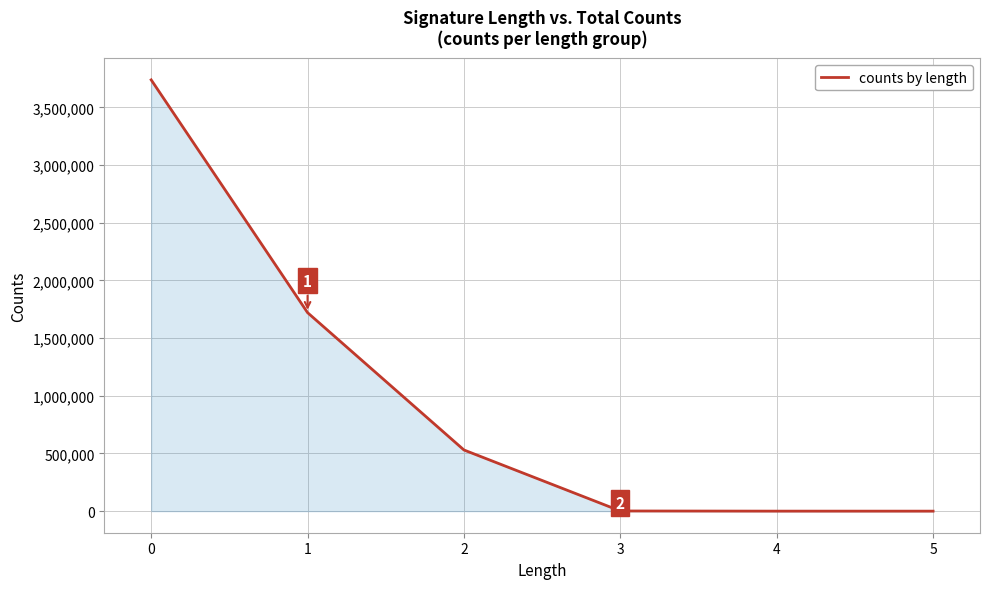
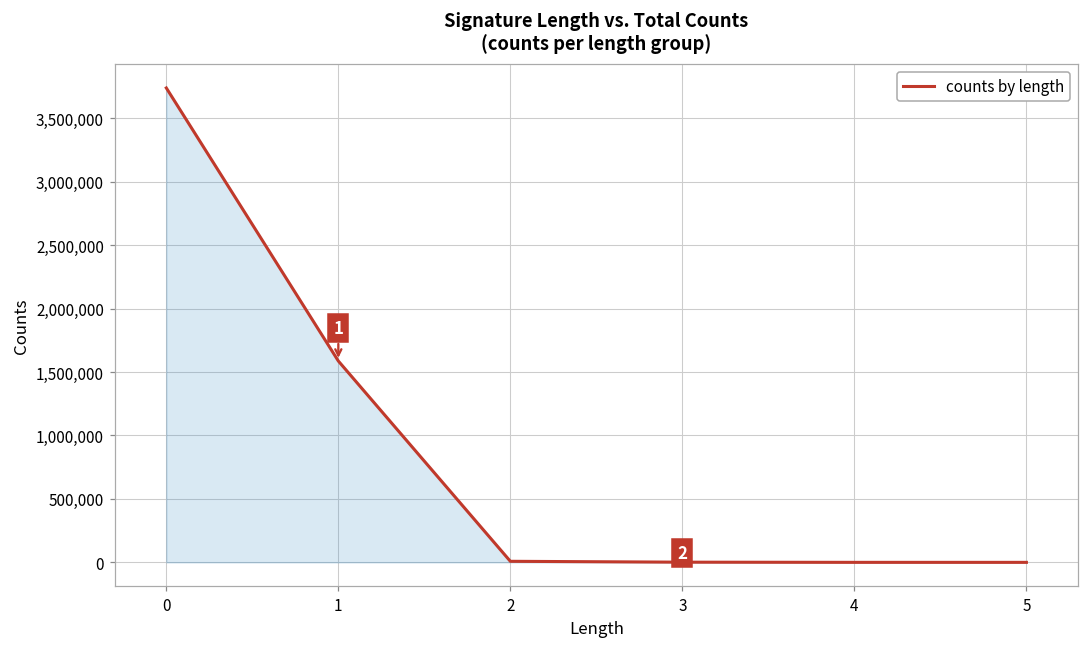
1: 1,720,000 -> 1,590,000
2: 530,000 -> 10,000
